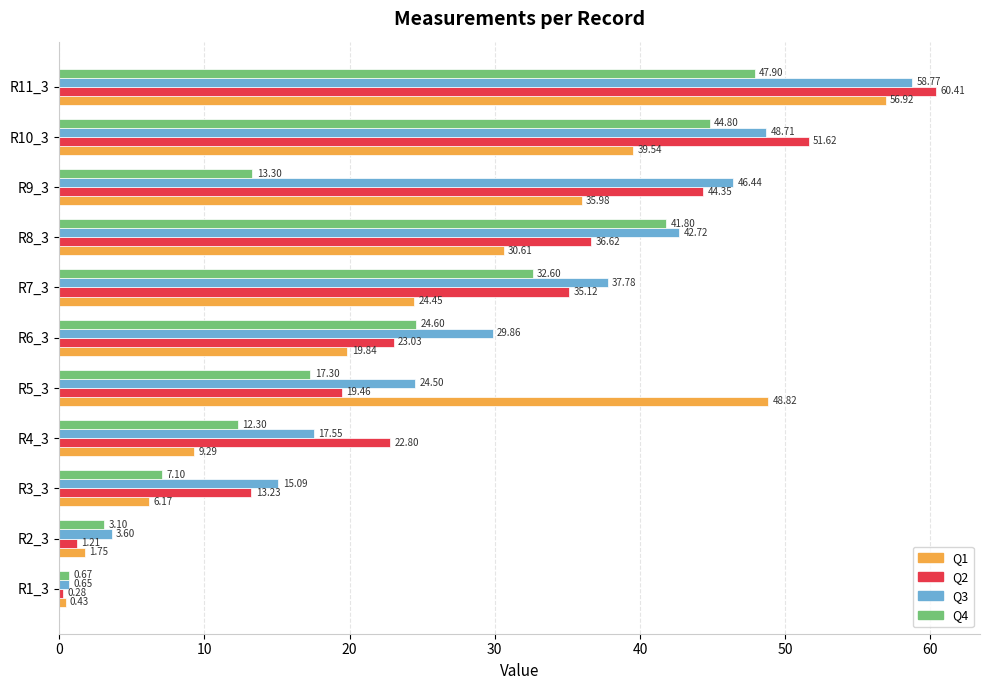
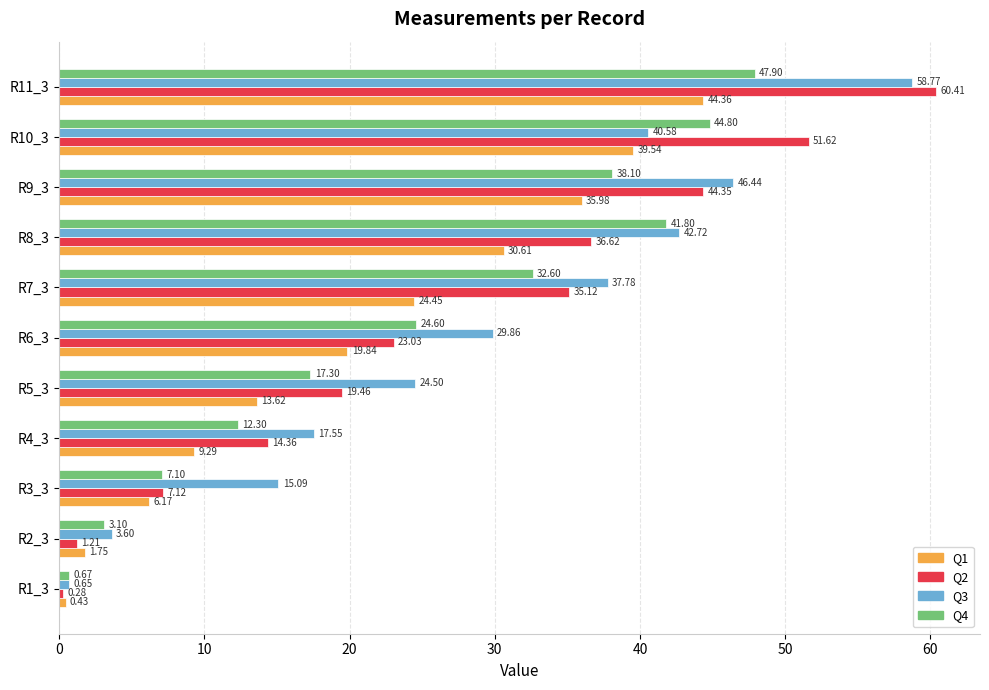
Q1, R11_3: 56.92 -> 44.36
Q3, R10_3: 48.71 -> 40.58
Q4, R9_3: 13.30 -> 38.10
Q1, R5_3: 48.82 -> 13.62
Q2, R4_3: 22.80 -> 14.36
Q2, R3_3: 13.23 -> 7.12
